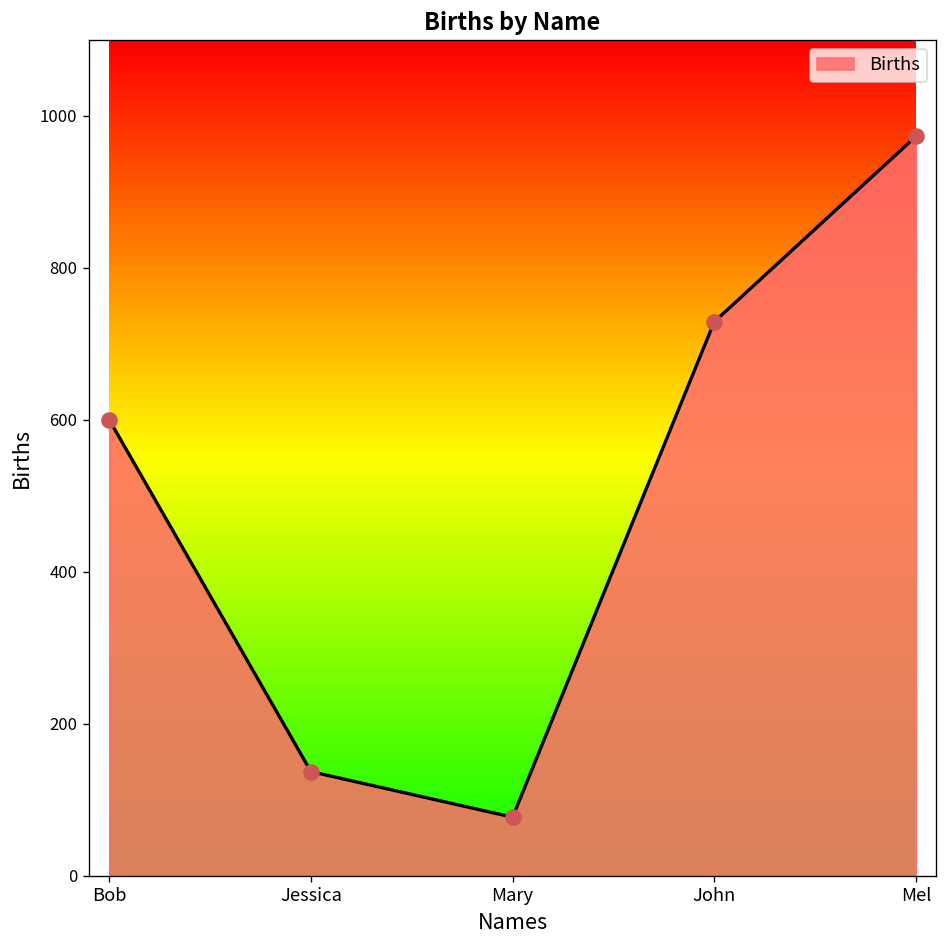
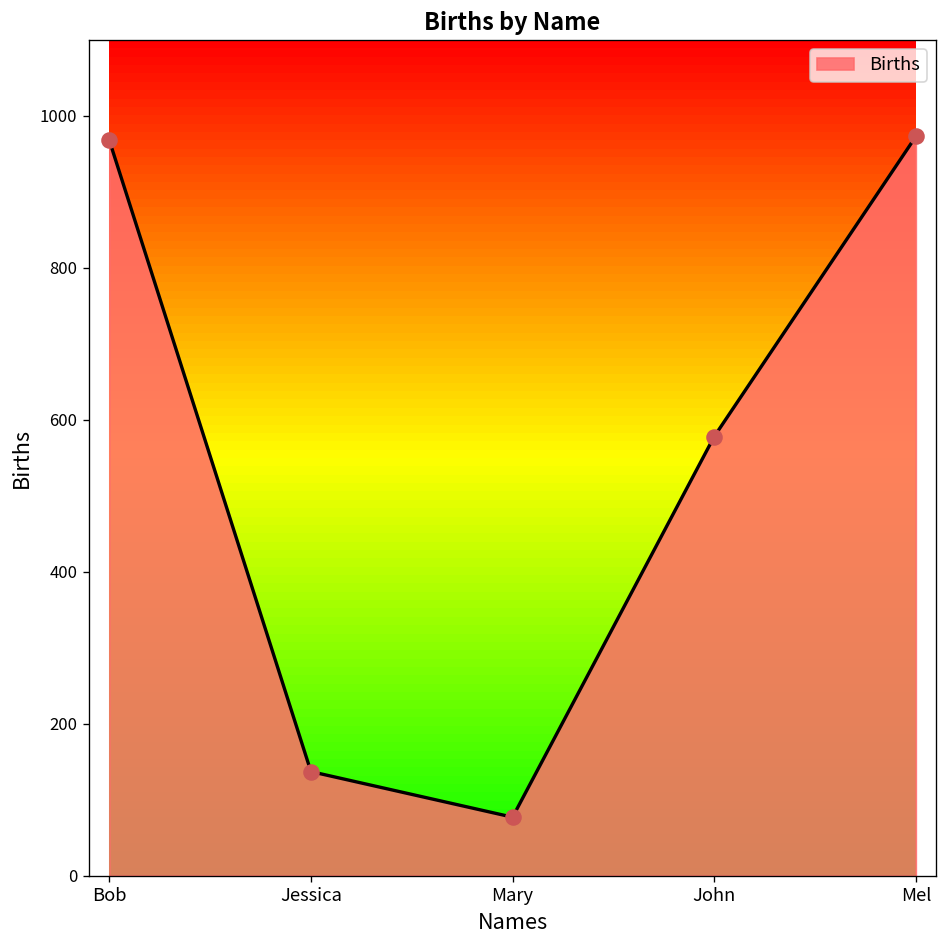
Bob: 600 -> 970
John: 730 -> 580
